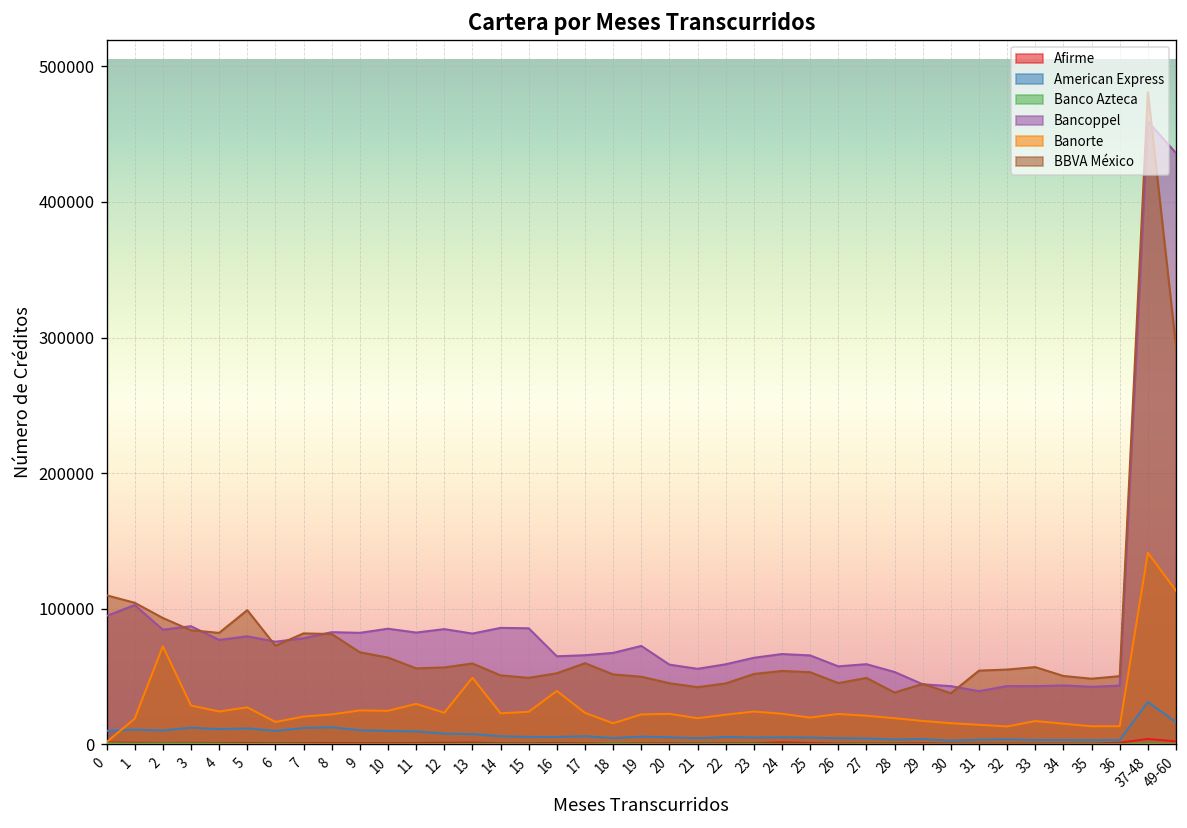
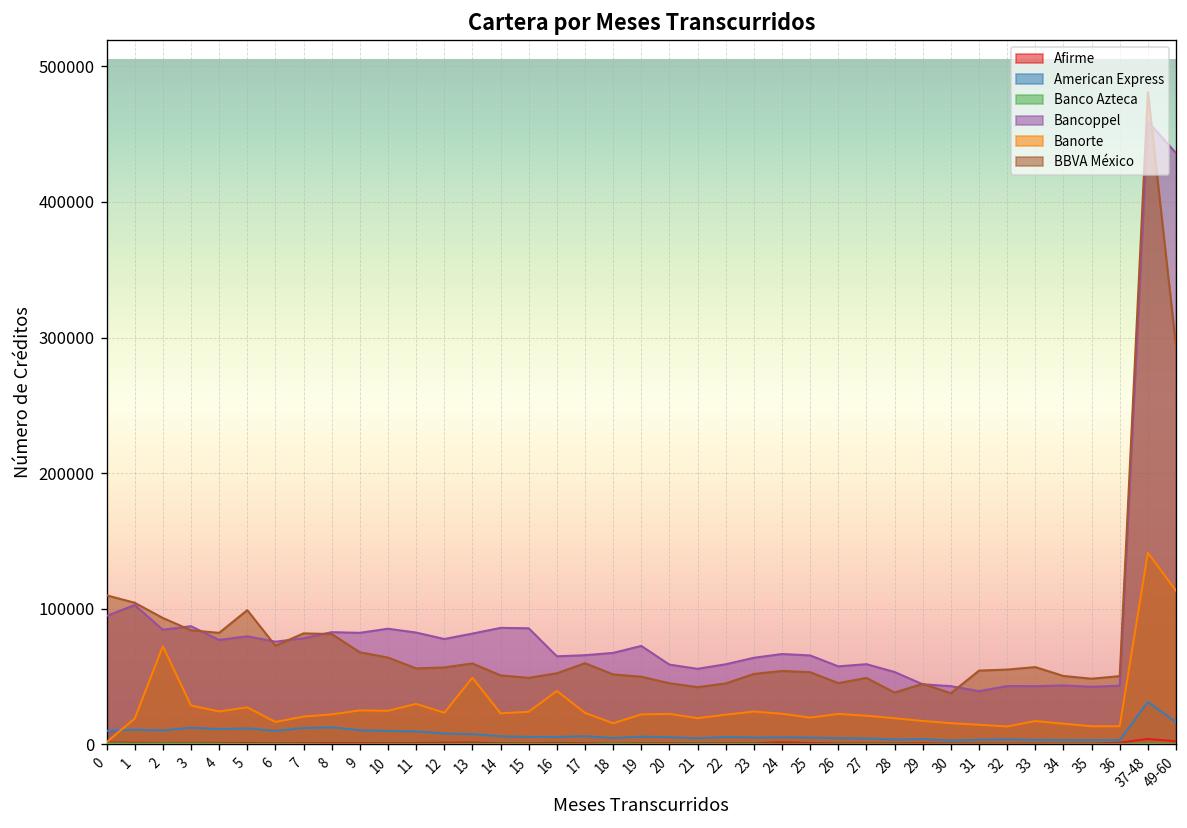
Bancoppel, 12: 85000 -> 78000
